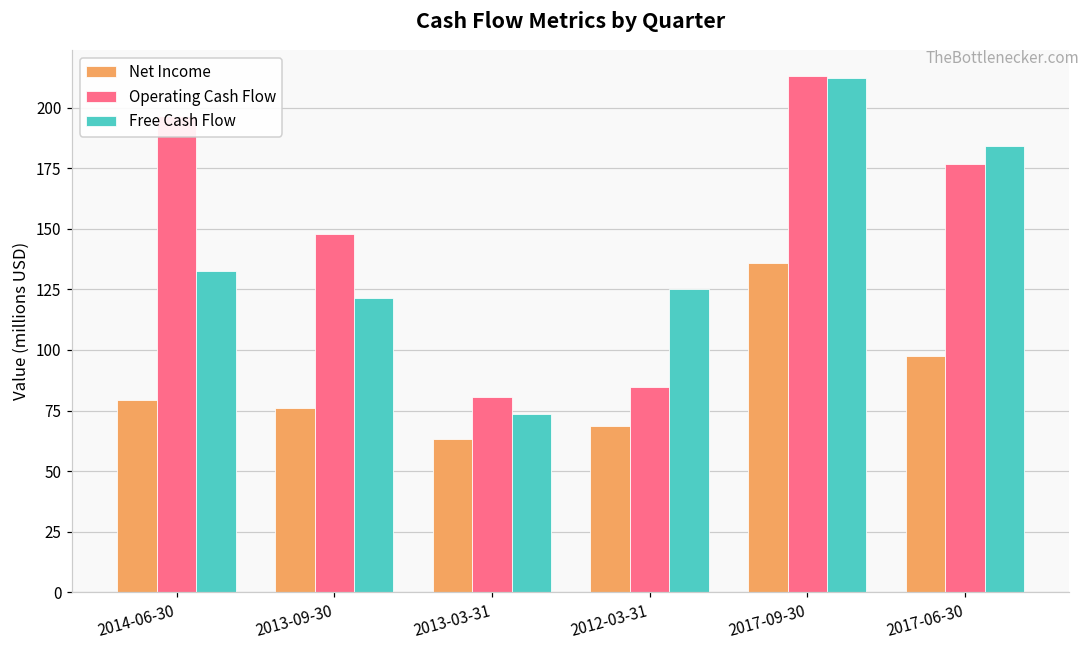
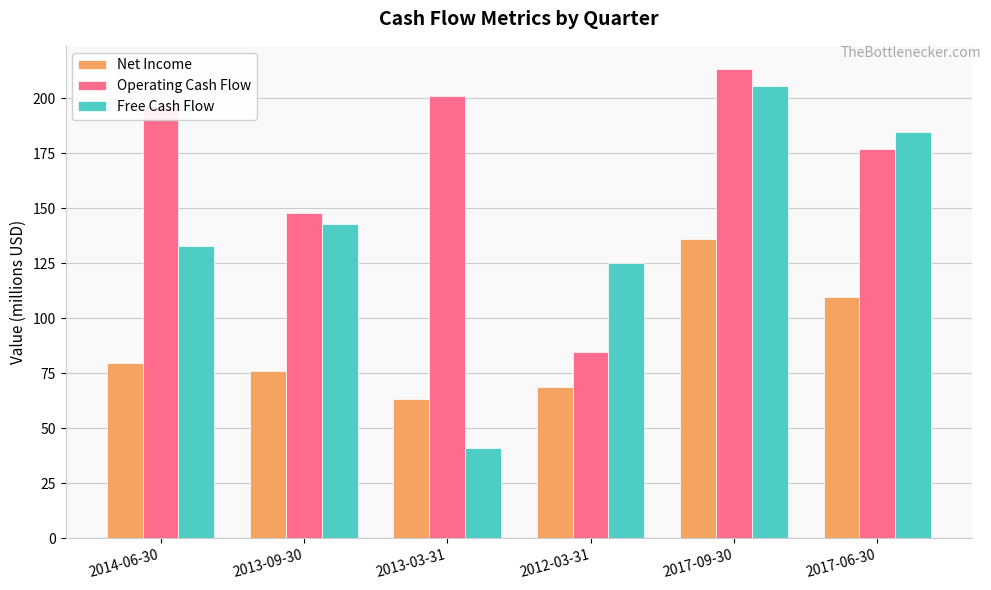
Free Cash Flow, 2013-09-30: 121 -> 143
Operating Cash Flow, 2013-03-31: 81 -> 201
Free Cash Flow, 2013-03-31: 74 -> 41
Free Cash Flow, 2017-09-30: 212 -> 206
Net Income, 2017-06-30: 98 -> 110
